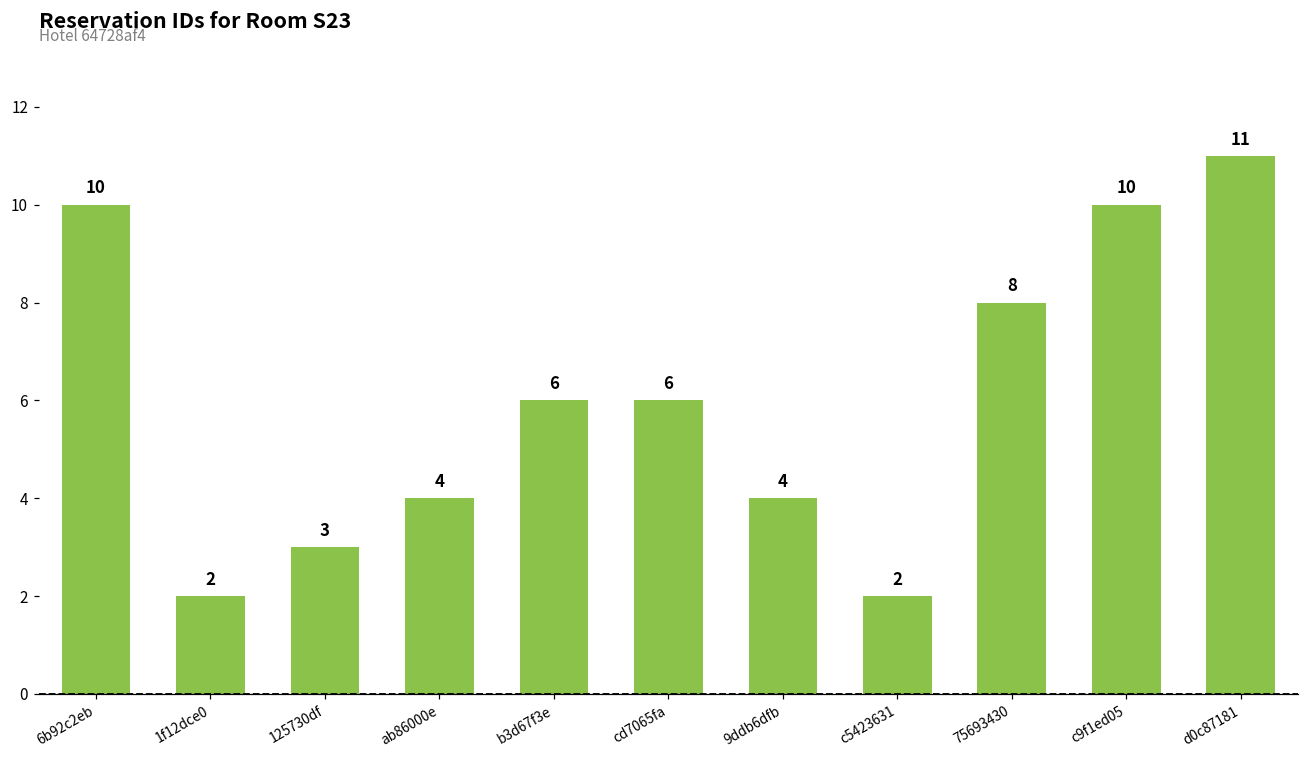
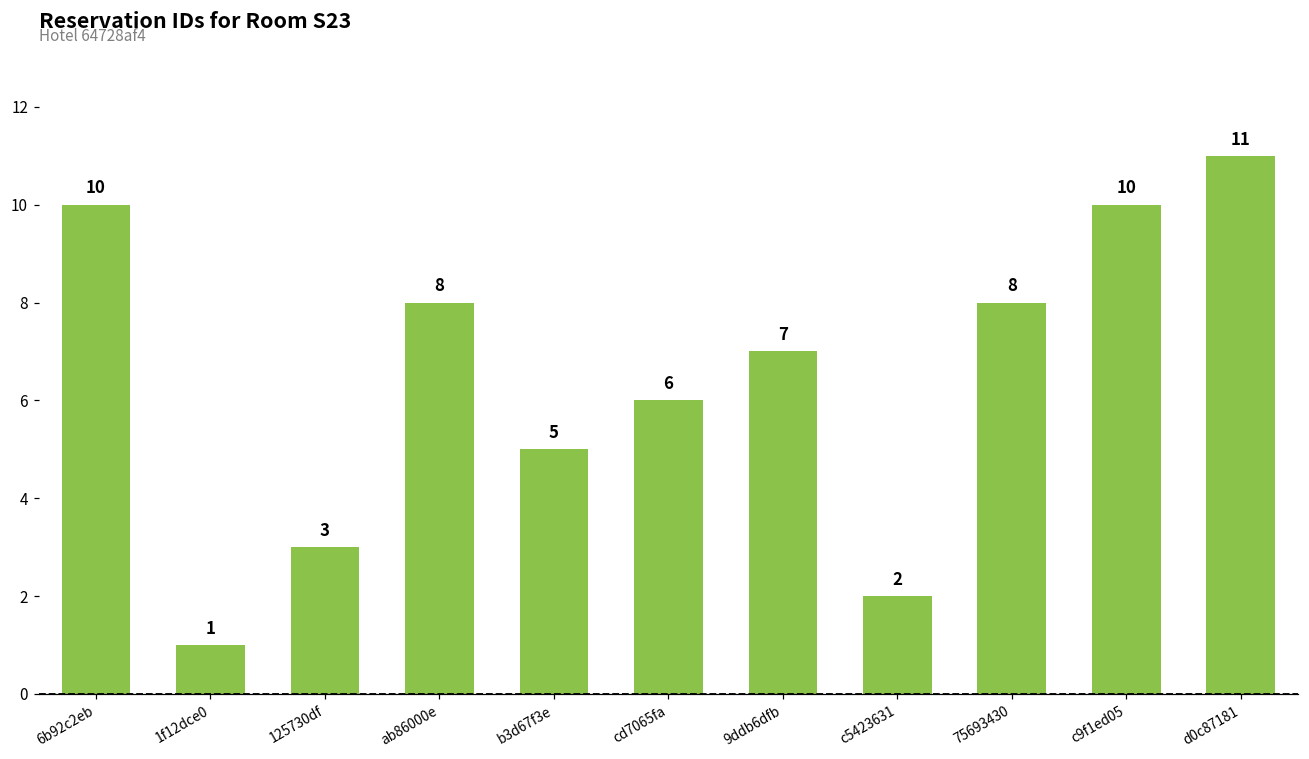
1f12dce0: 2 -> 1
ab86000e: 4 -> 8
b3d67f3e: 6 -> 5
9ddb6dfb: 4 -> 7
